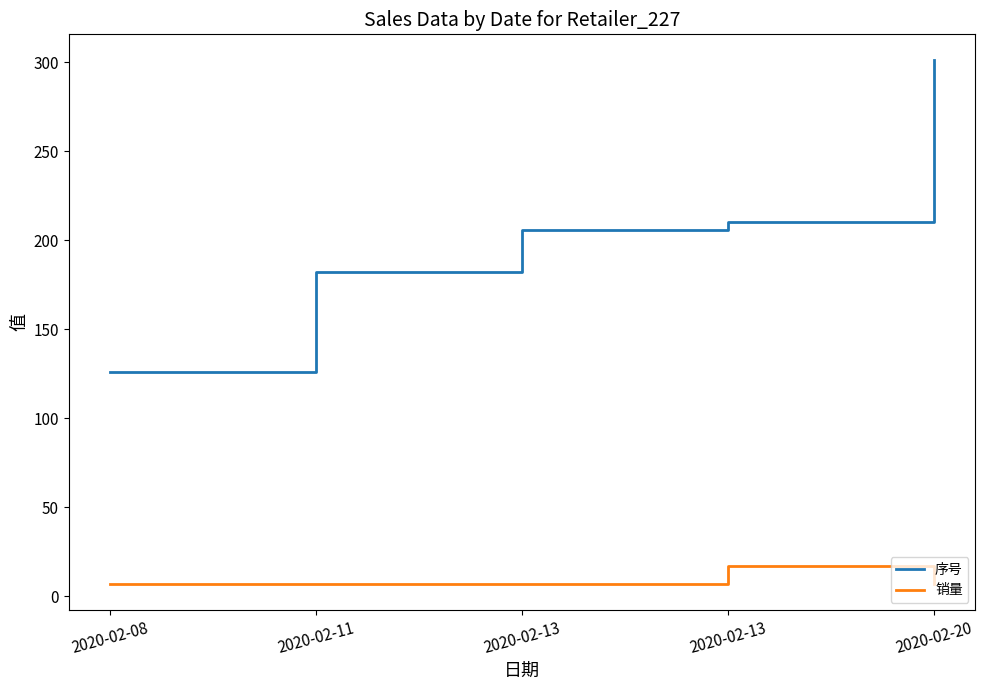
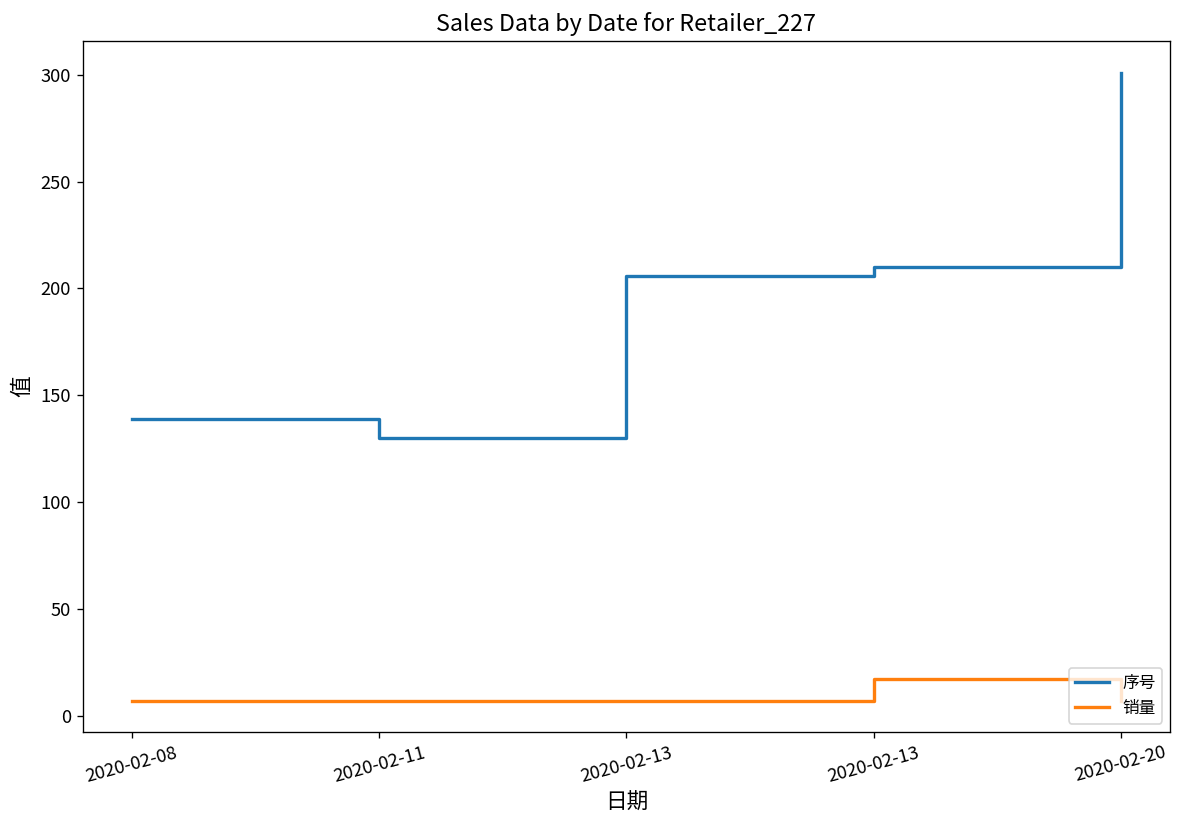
序号, 2020-02-08: 126 -> 139
序号, 2020-02-11: 182 -> 130
